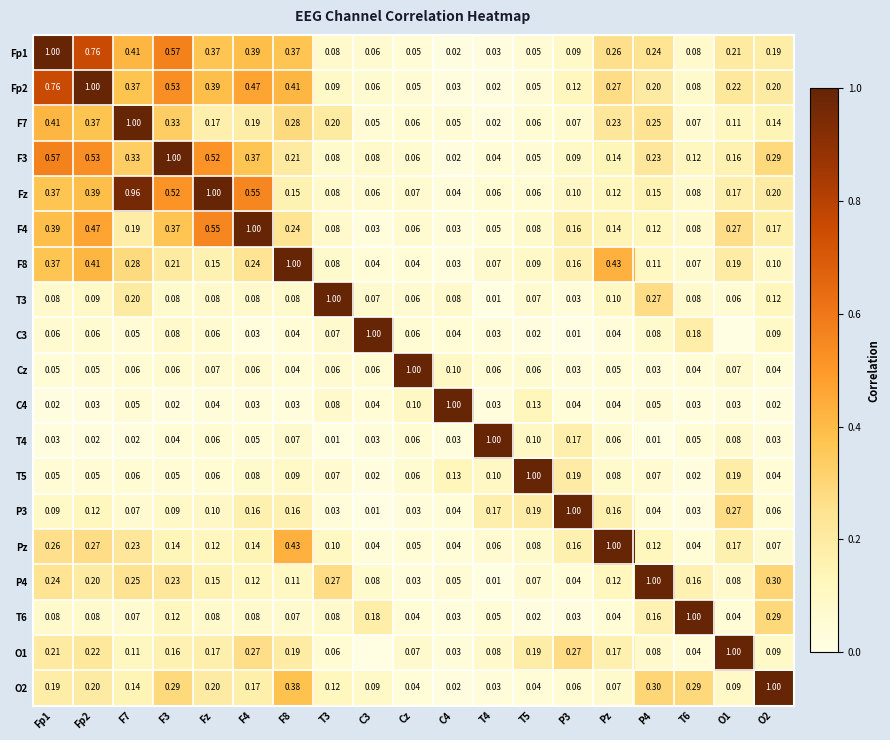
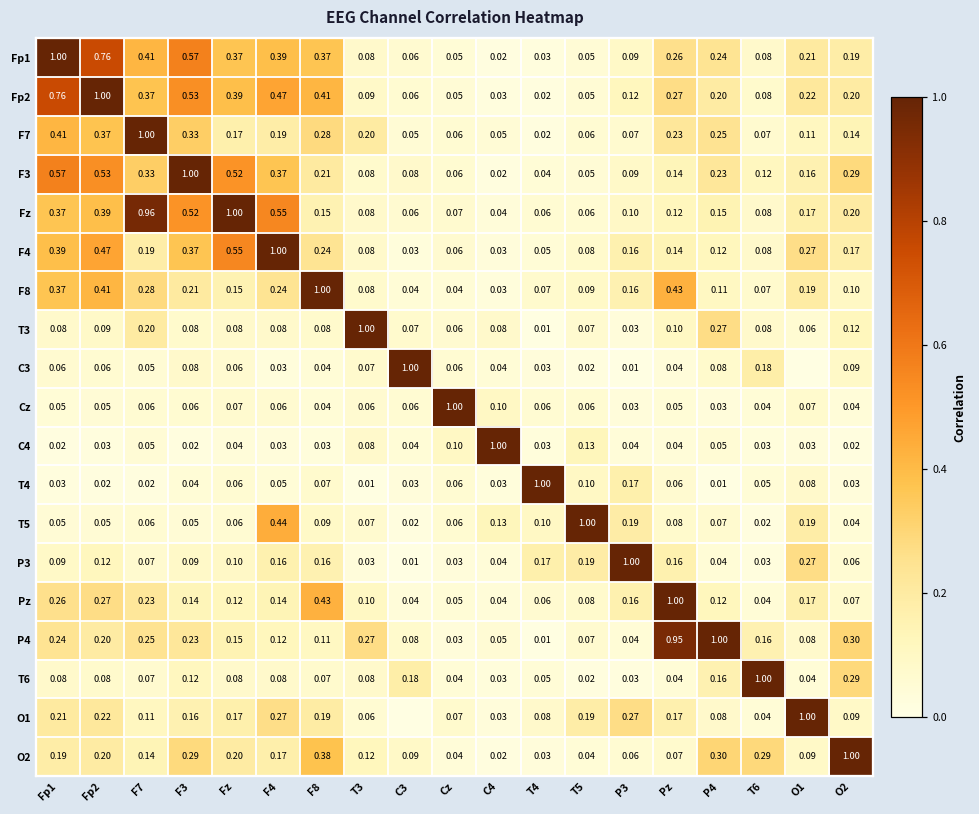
T5, F4: 0.08 -> 0.44
P4, Pz: 0.12 -> 0.95
